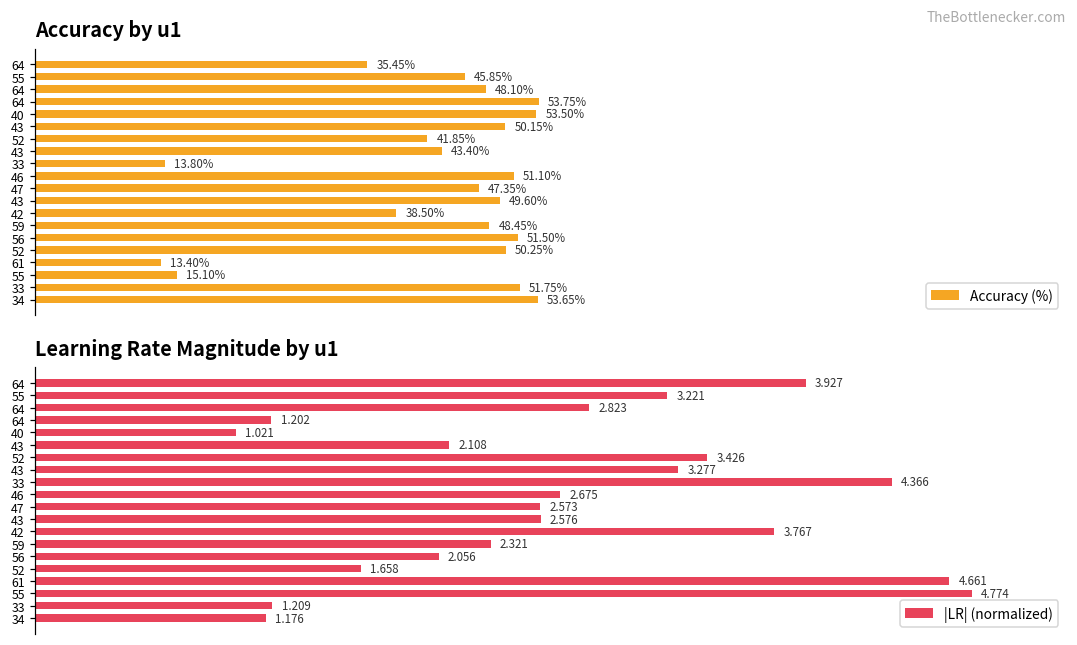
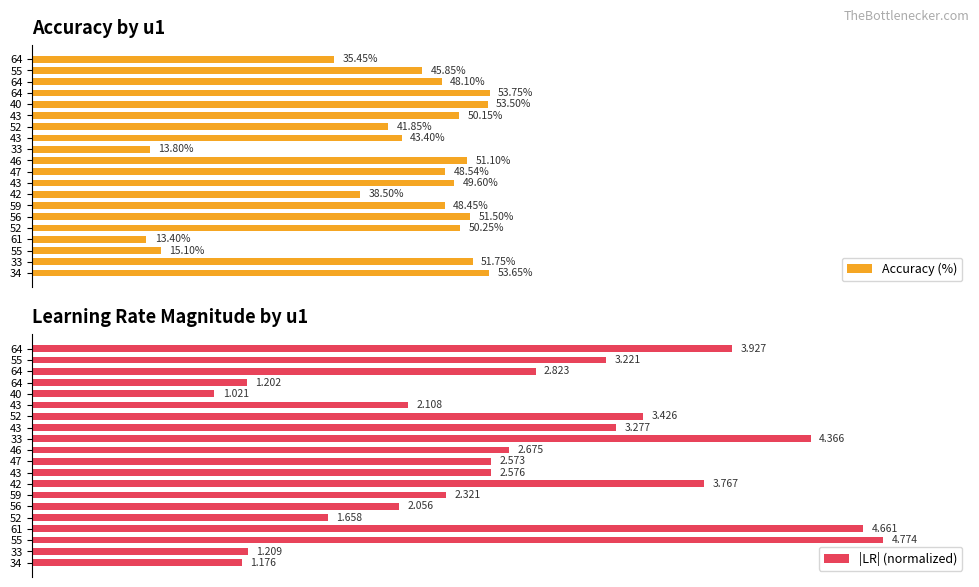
Accuracy by u1, 47: 47.35% -> 48.54%
